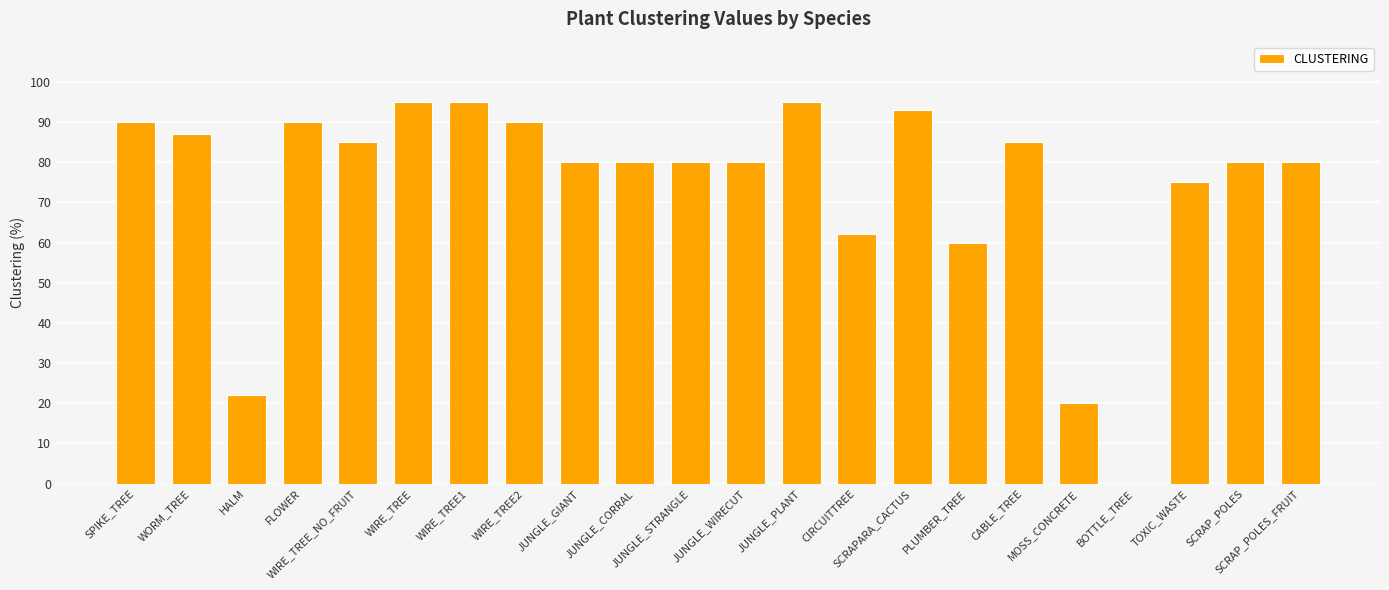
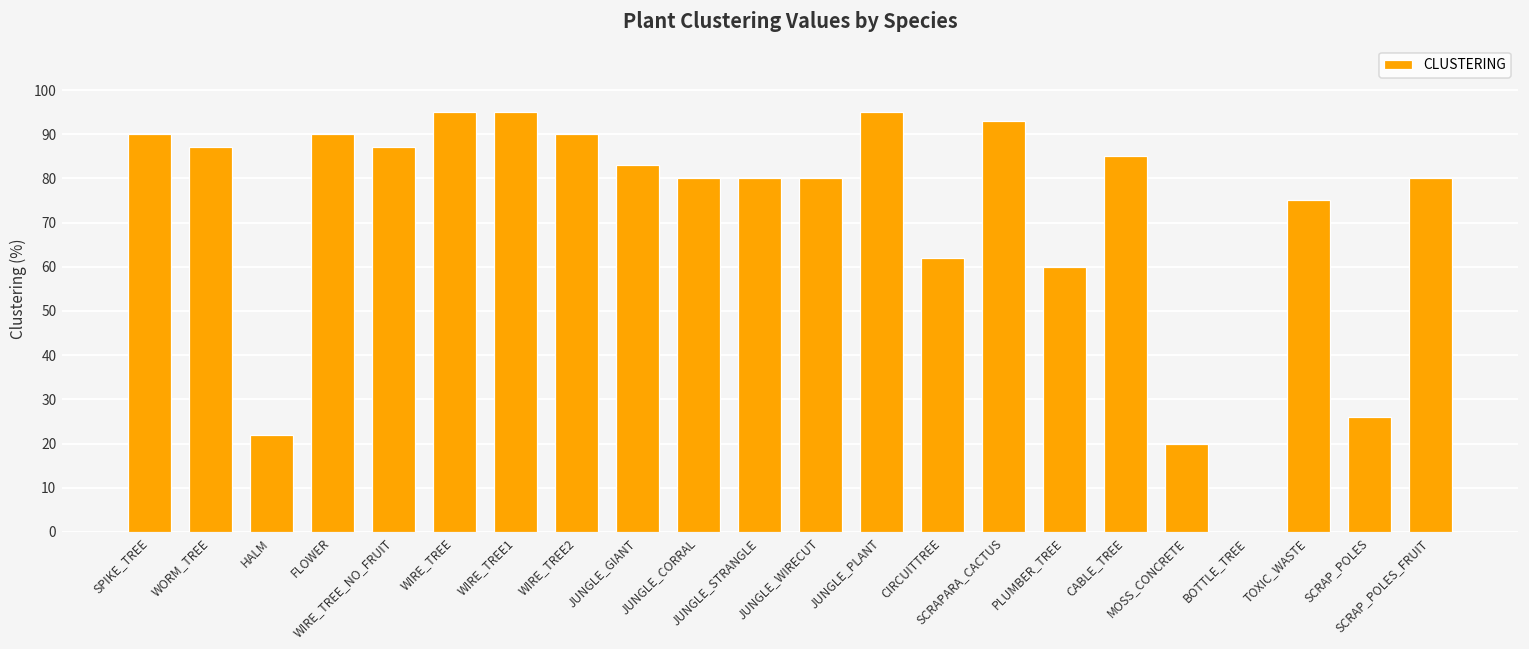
WIRE_TREE_NO_FRUIT: 85 -> 87
JUNGLE_GIANT: 80 -> 83
SCRAP_POLES: 80 -> 26
